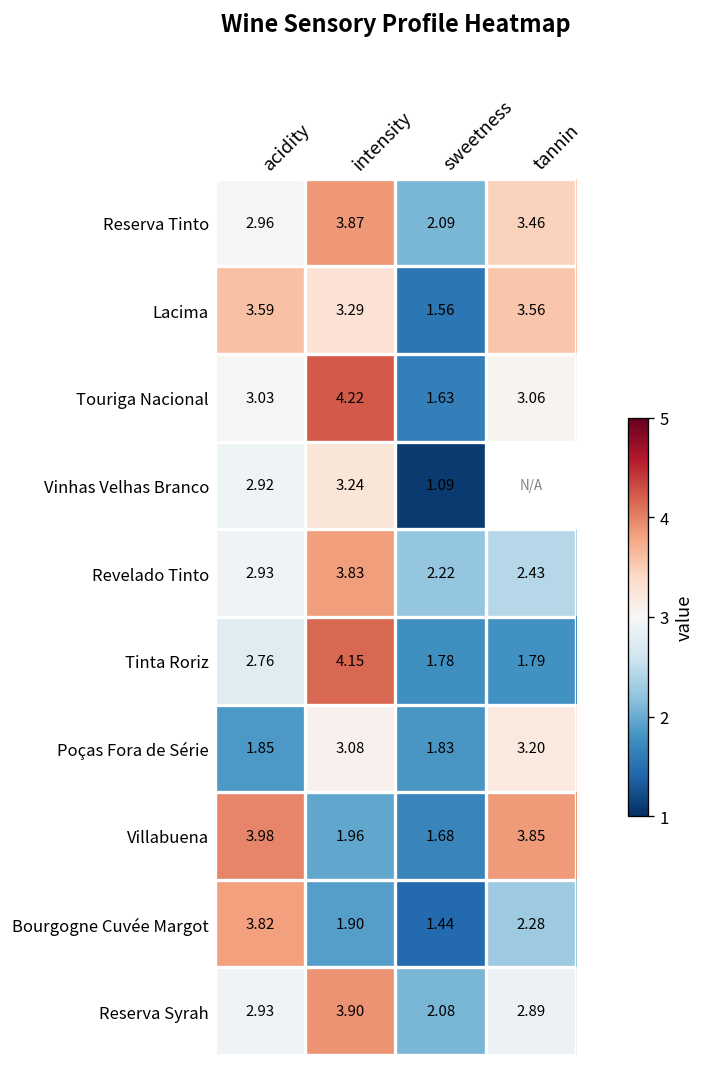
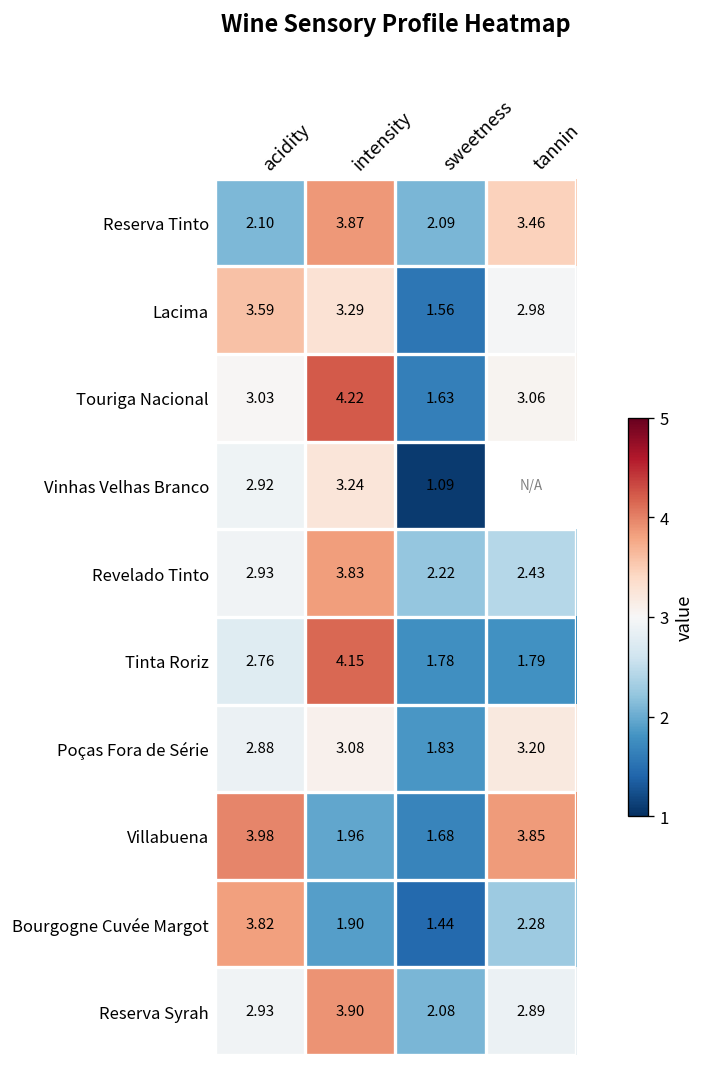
Reserva Tinto, acidity: 2.96 -> 2.10
Lacima, tannin: 3.56 -> 2.98
Poças Fora de Série, acidity: 1.85 -> 2.88
